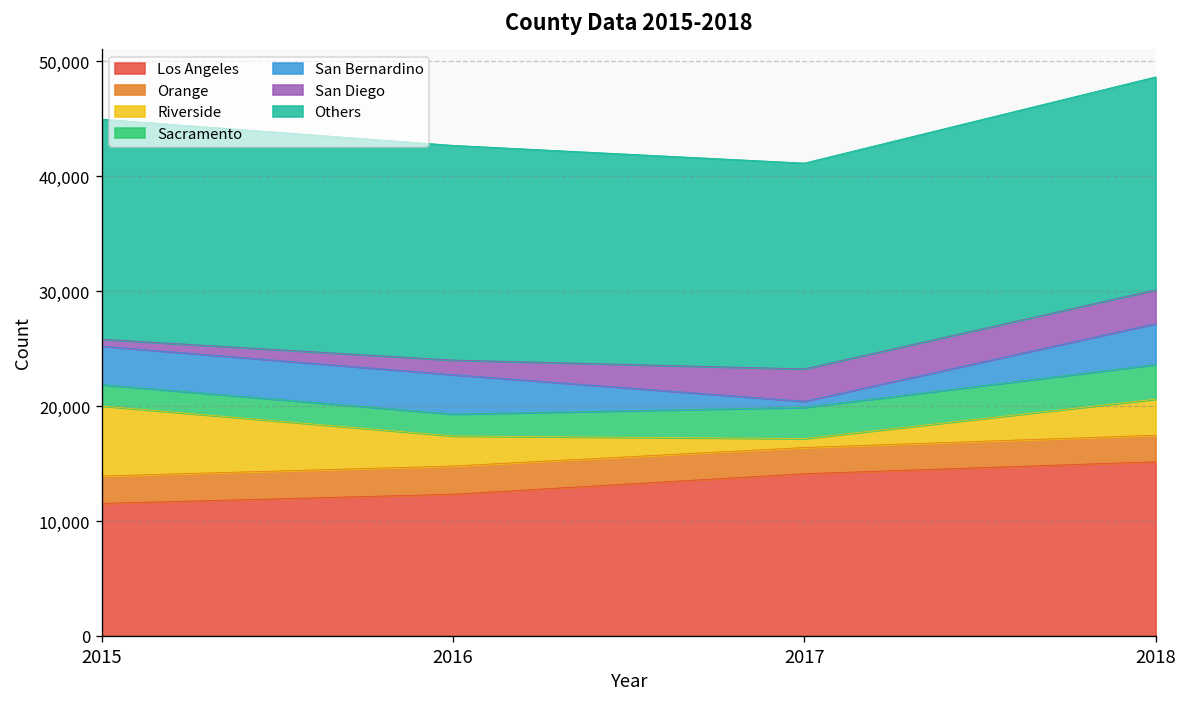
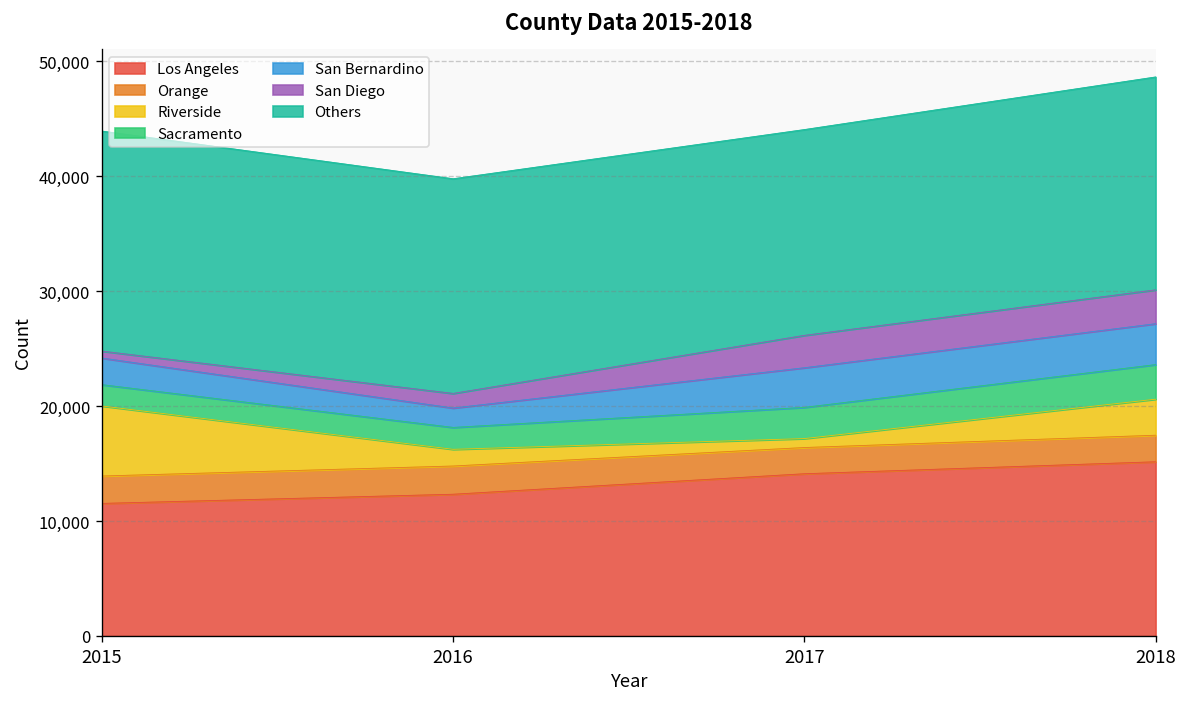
San Bernardino, 2015: 3,000 -> 2,000
Riverside, 2016: 3,000 -> 1,000
San Bernardino, 2016: 3,000 -> 2,000
San Bernardino, 2017: 1,000 -> 3,000
